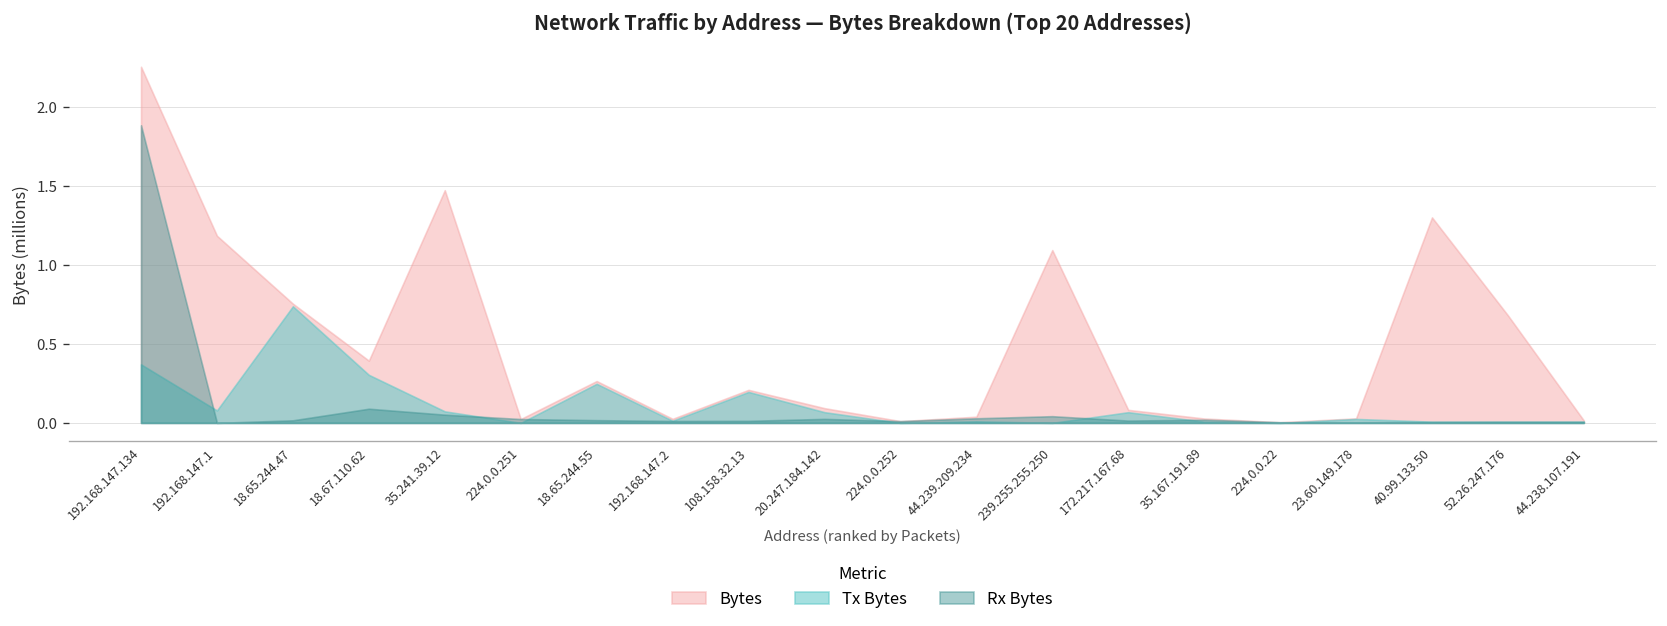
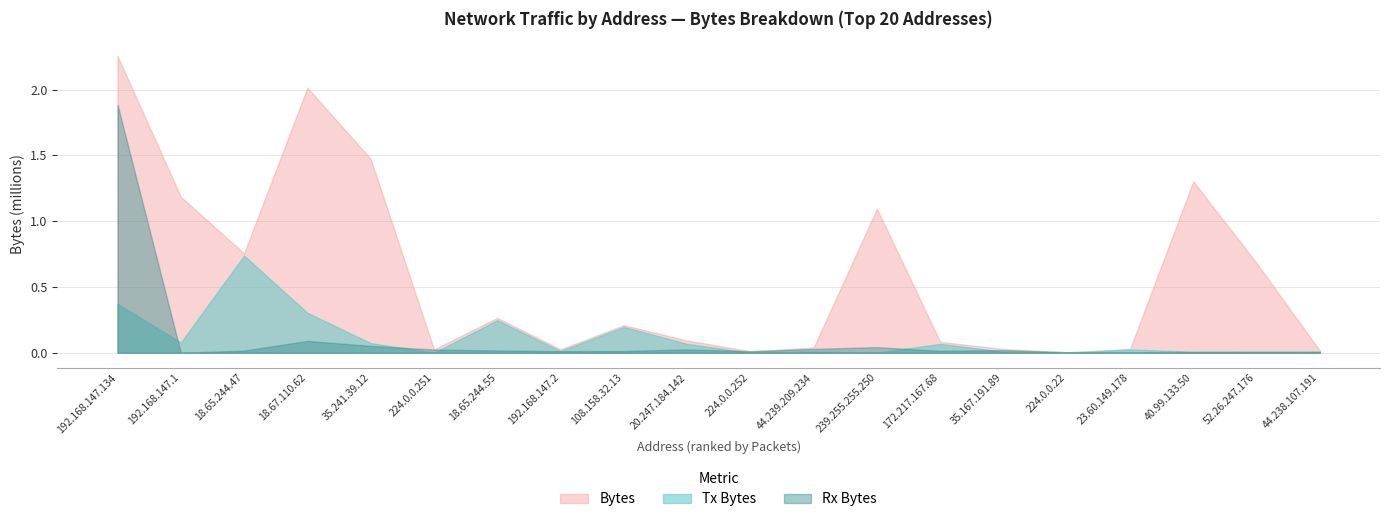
Bytes, 18.67.110.62: 0.39 -> 2.01
